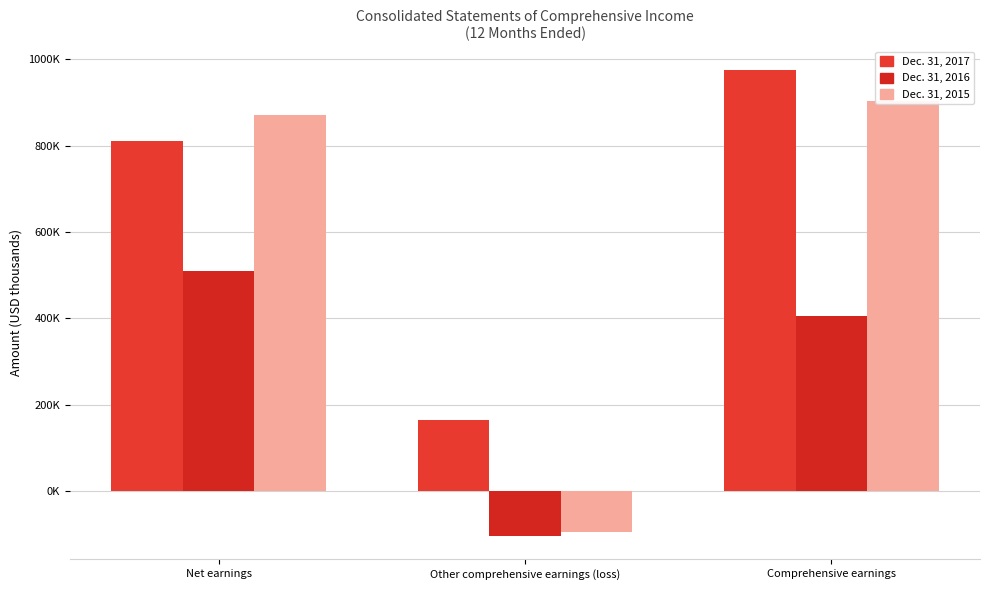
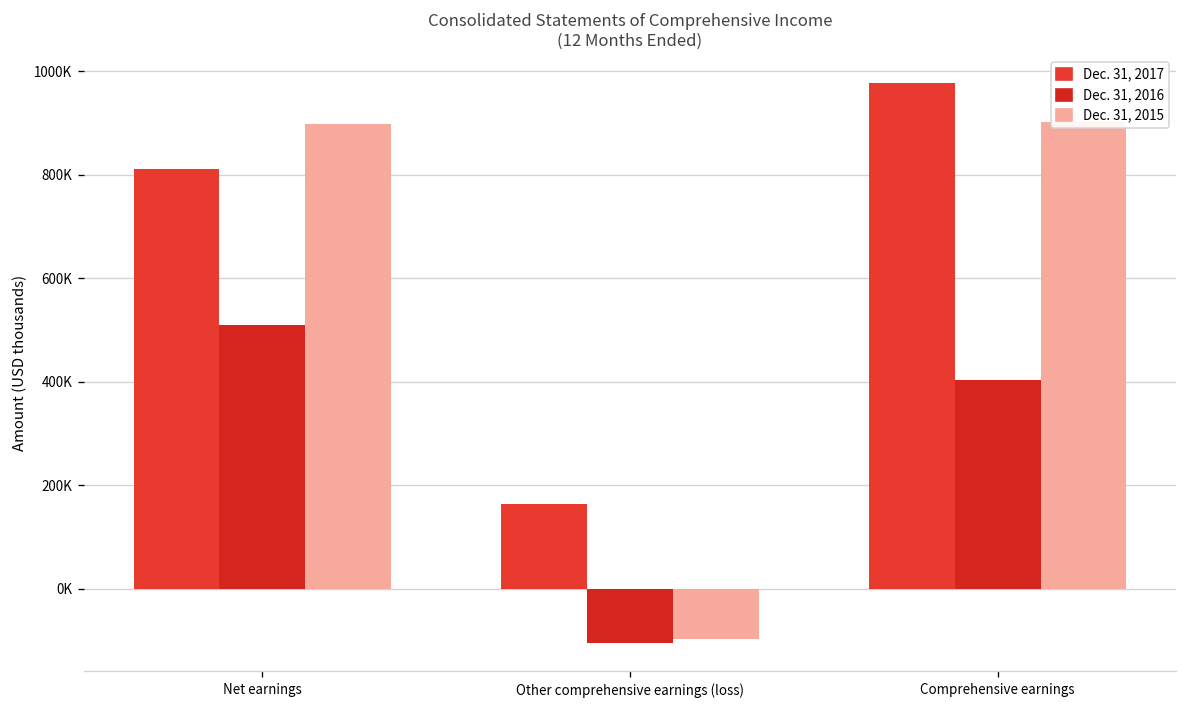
Dec. 31, 2015, Net earnings: 870000 -> 900000
